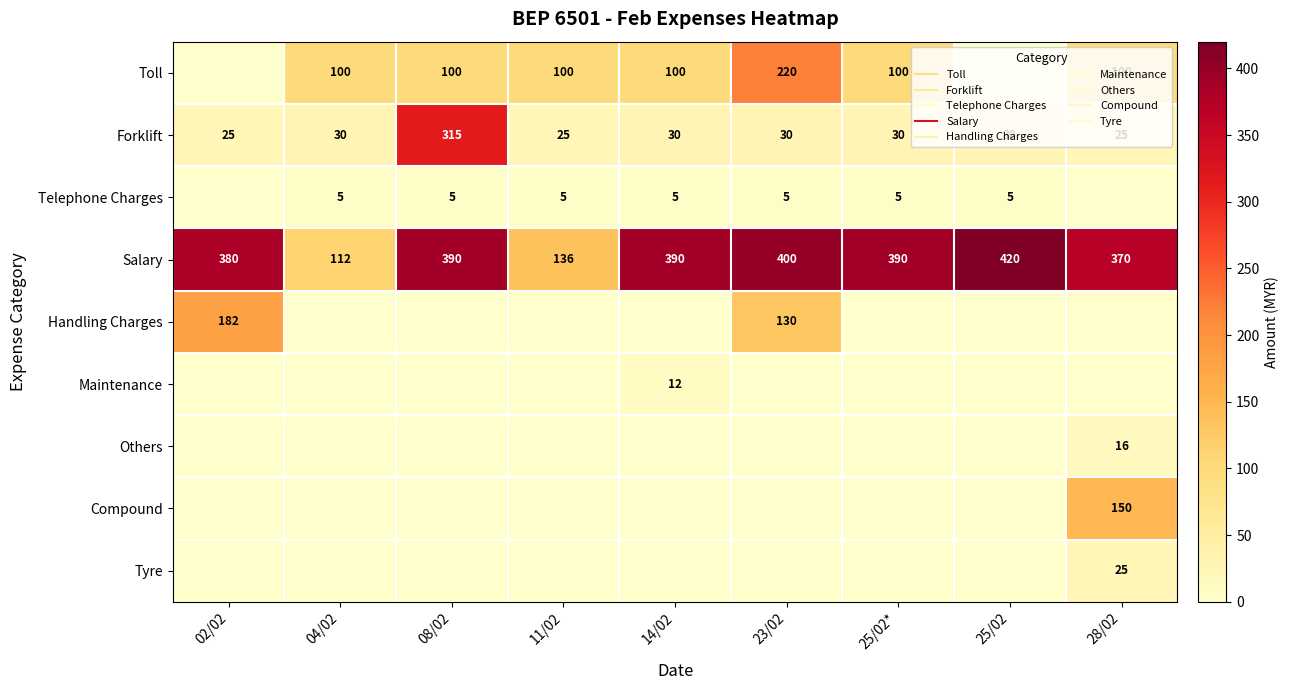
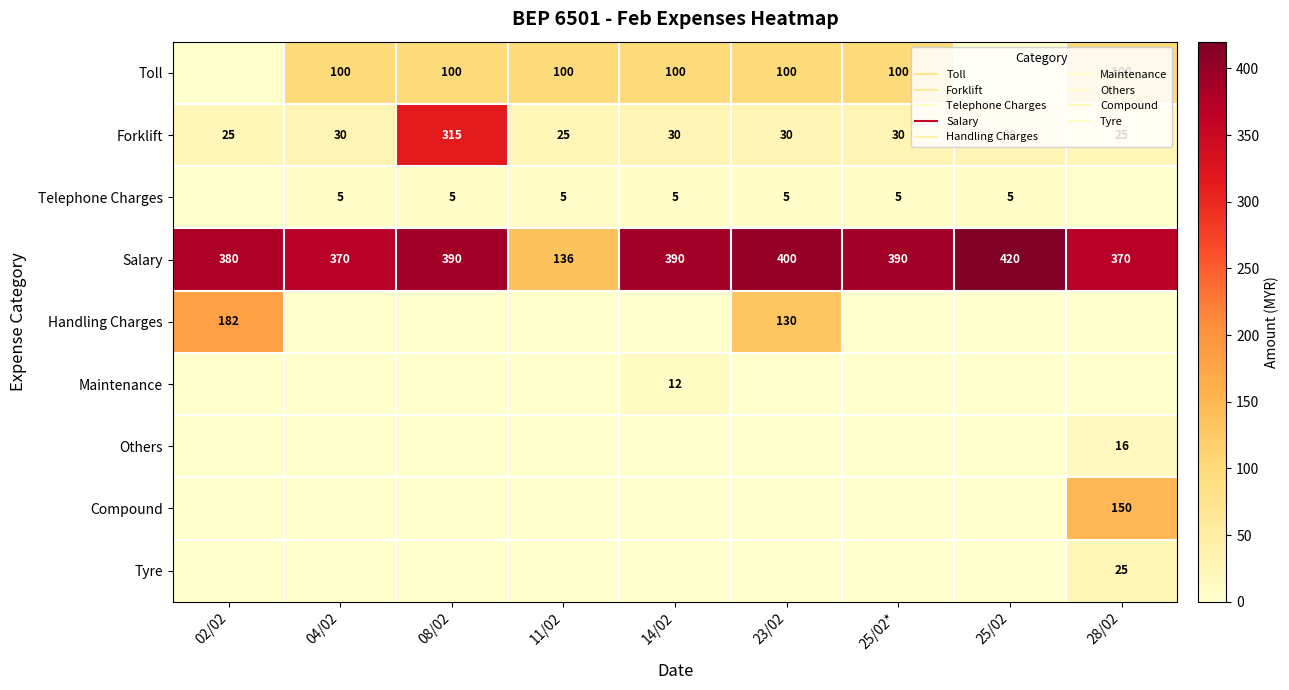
Toll, 23/02: 220 -> 100
Salary, 04/02: 112 -> 370
